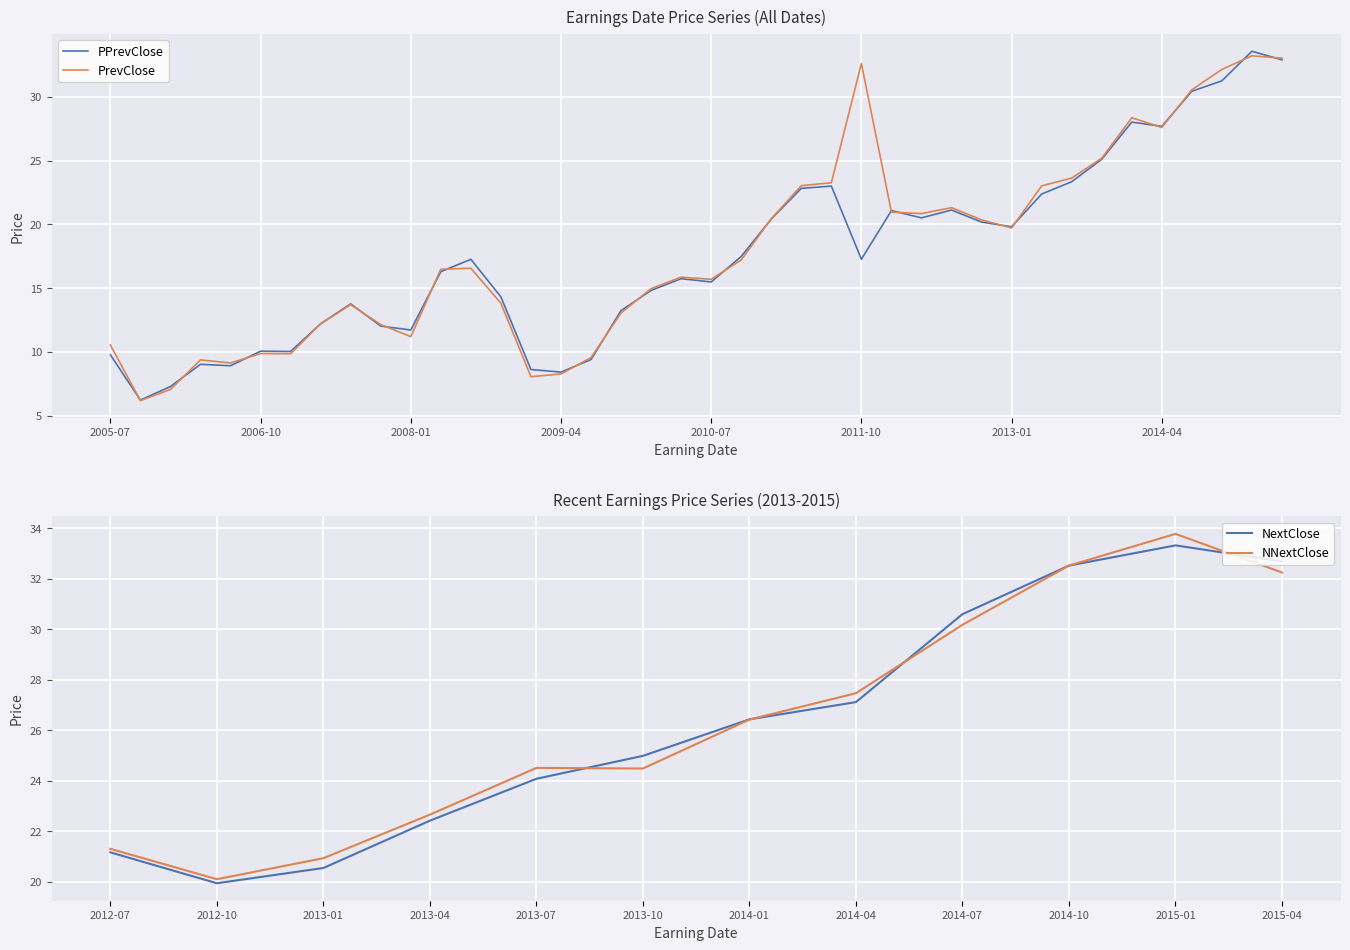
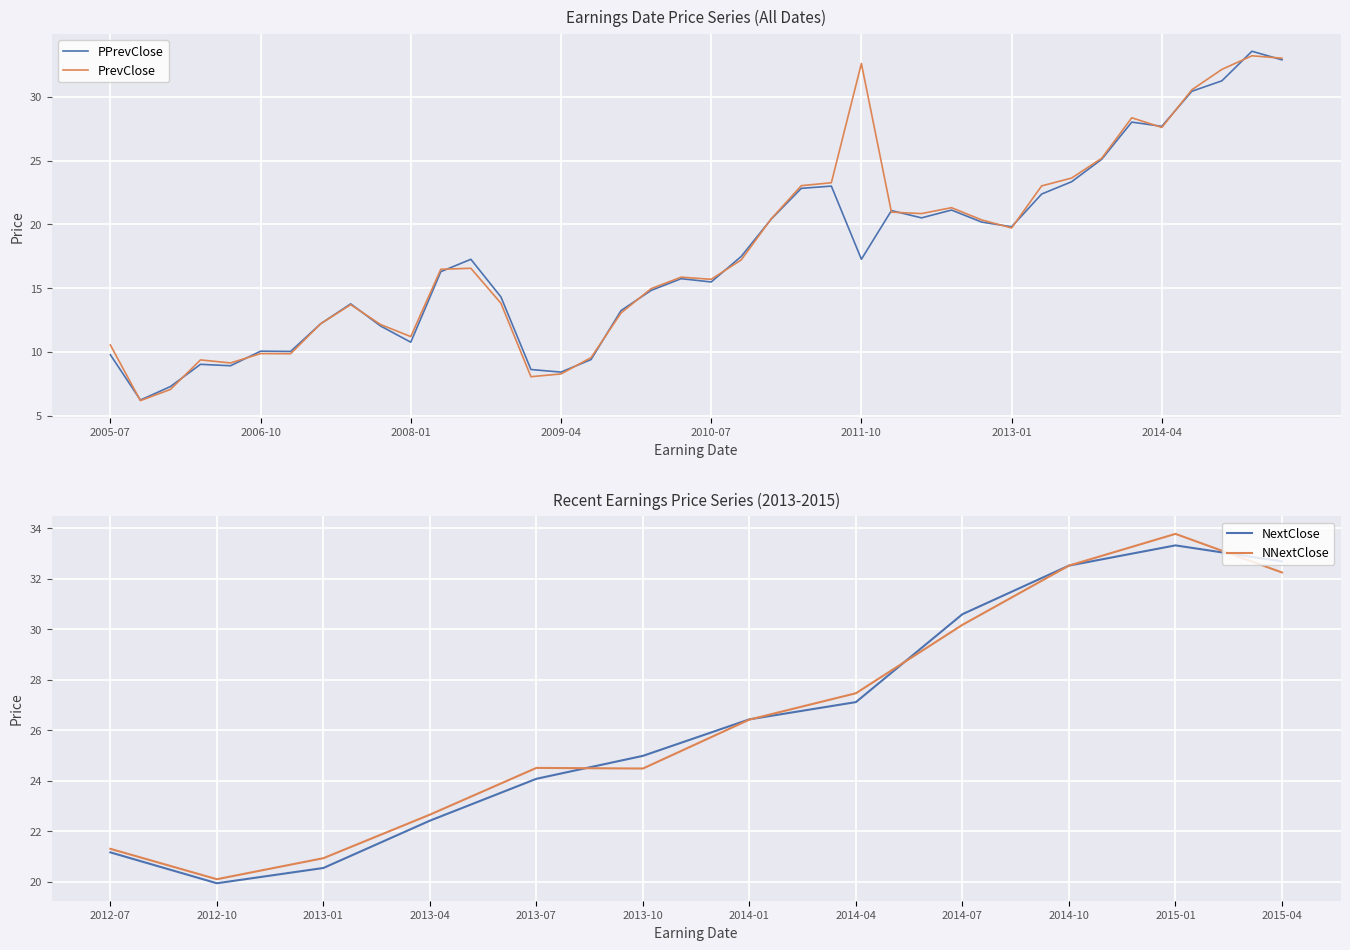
Earnings Date Price Series (All Dates), PPrevClose, 2008-01: 11.7 -> 10.8
